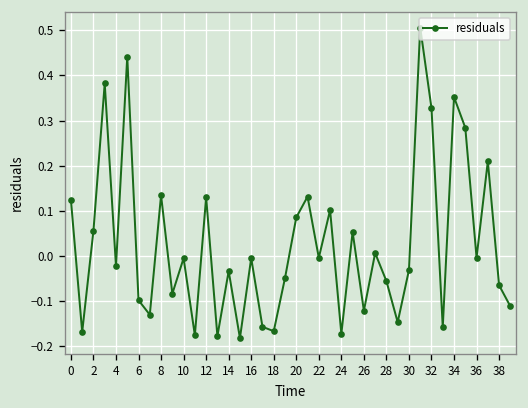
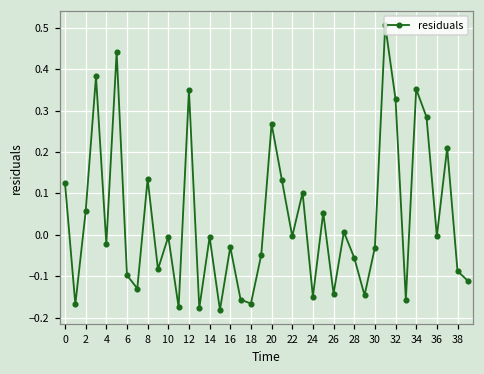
12: 0.13 -> 0.35
14: -0.03 -> -0.01
16: 0.00 -> -0.03
20: 0.09 -> 0.27
24: -0.17 -> -0.15
26: -0.12 -> -0.14
38: -0.06 -> -0.09
